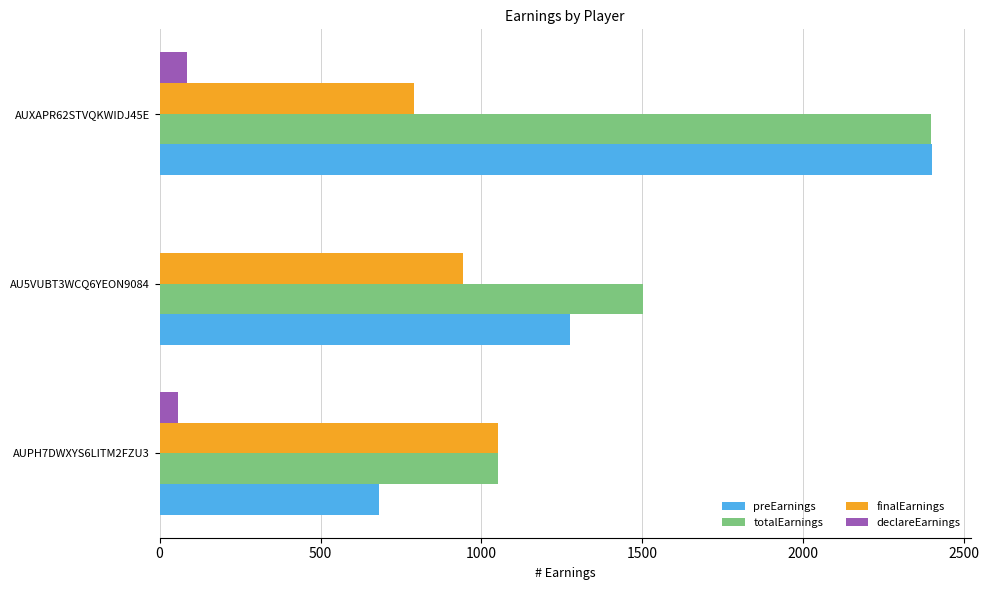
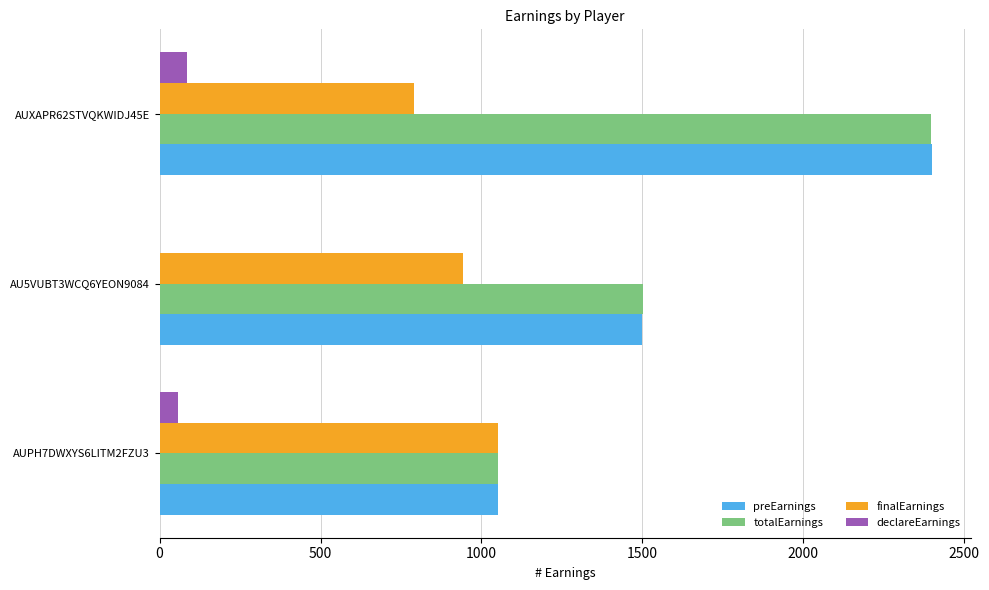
preEarnings, AU5VUBT3WCQ6YEON9084: 1270 -> 1500
preEarnings, AUPH7DWXYS6LITM2FZU3: 680 -> 1050
